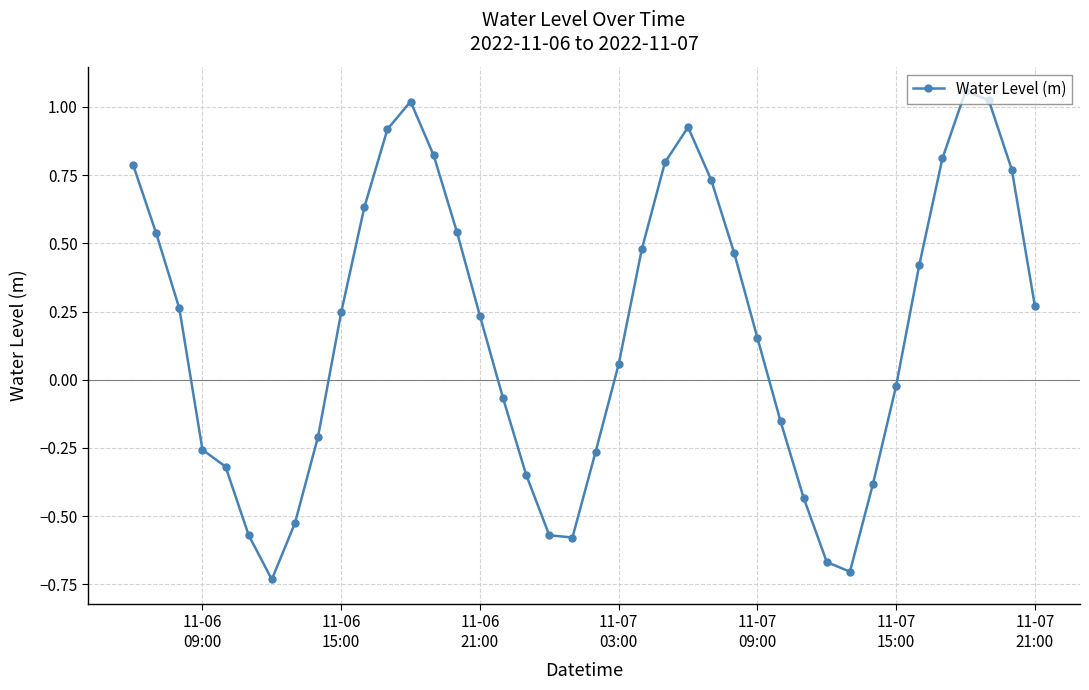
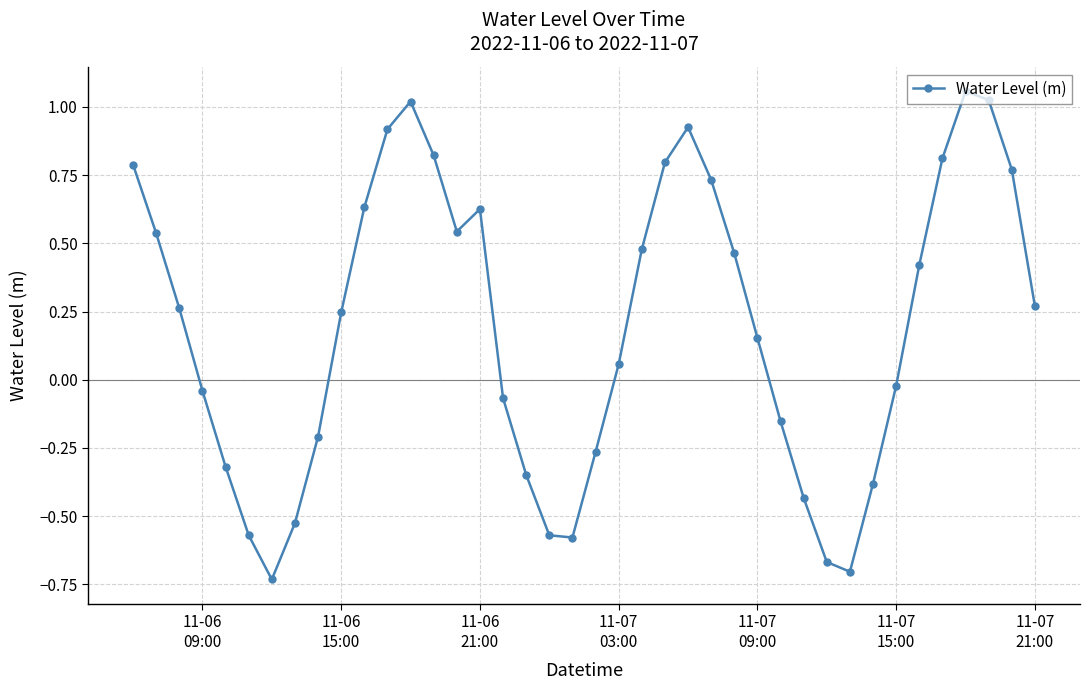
11-06 09:00: -0.26 -> -0.04
11-06 21:00: 0.23 -> 0.63
